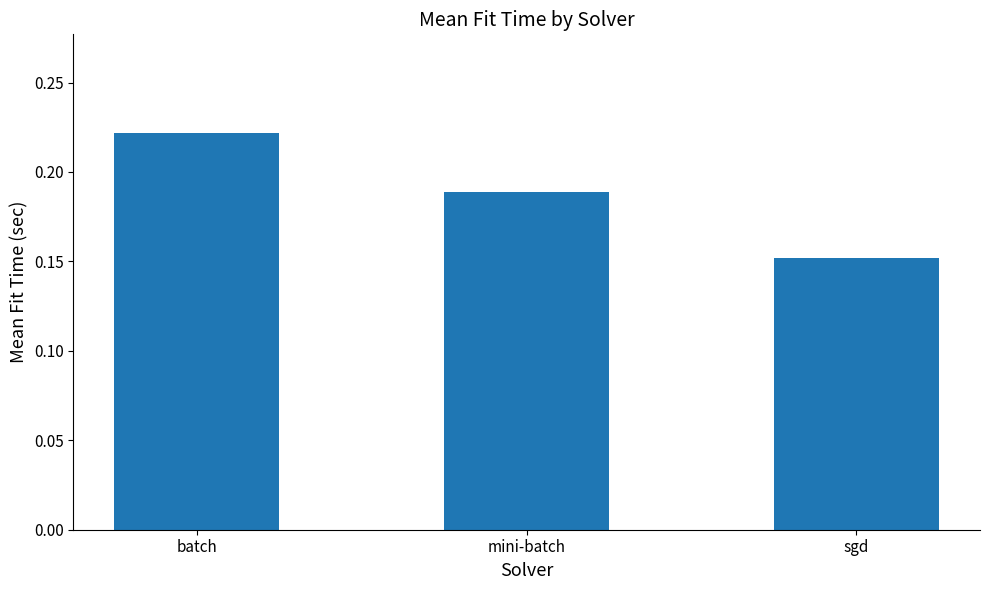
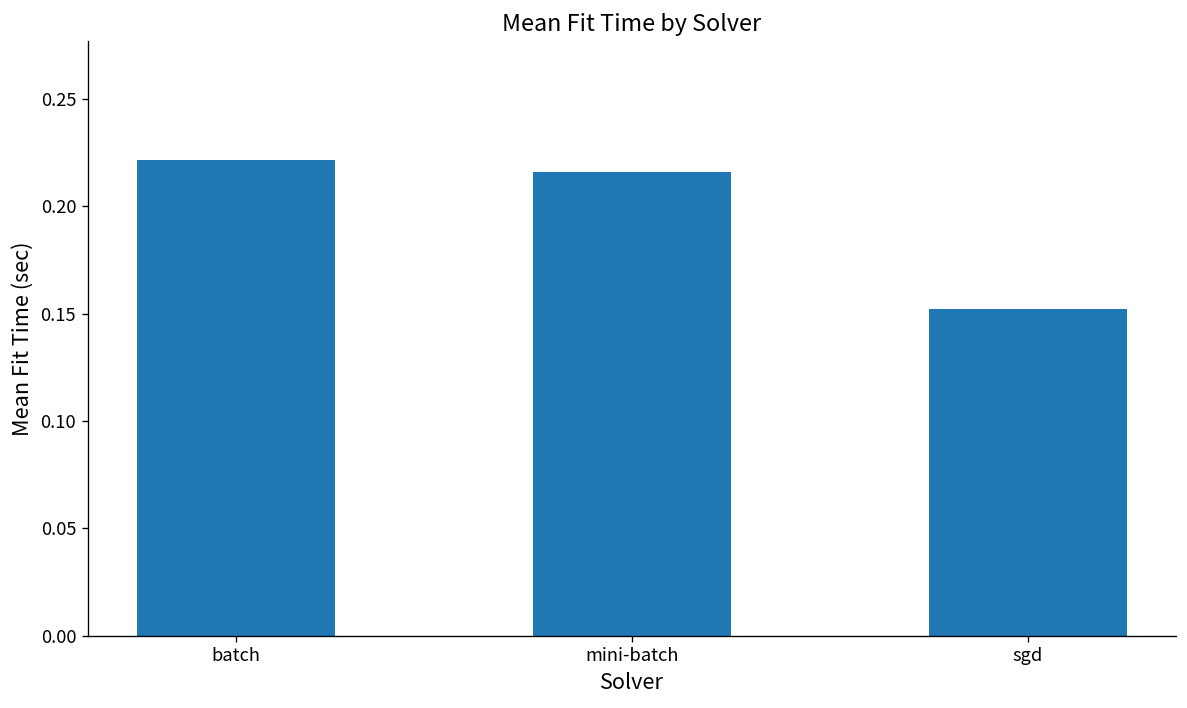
mini-batch: 0.189 -> 0.216
